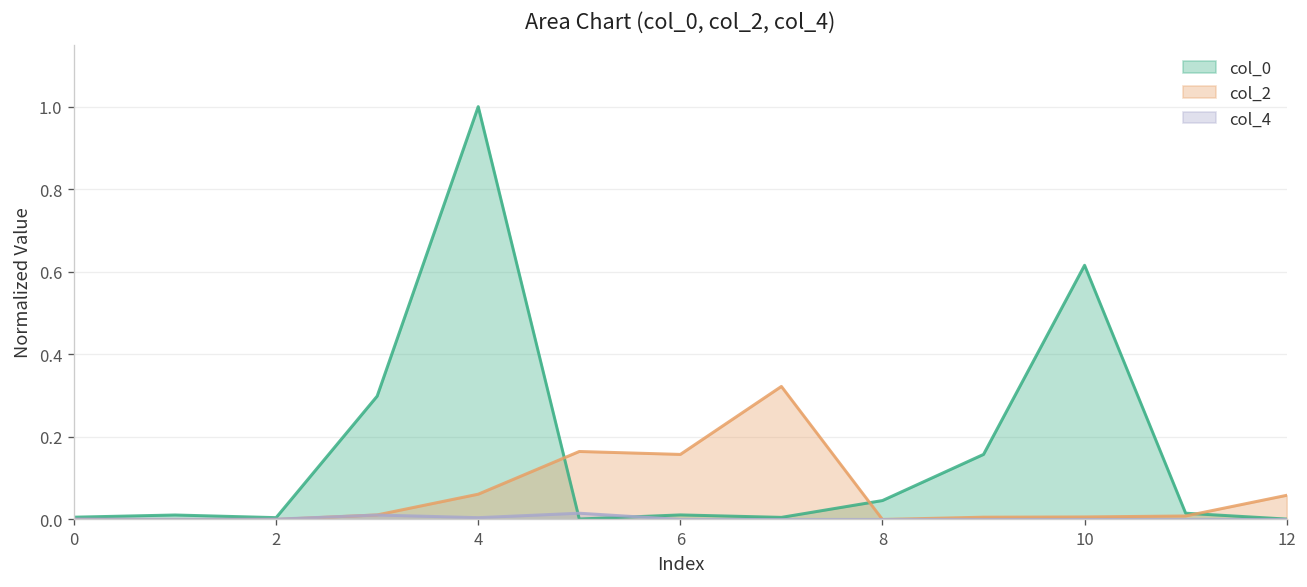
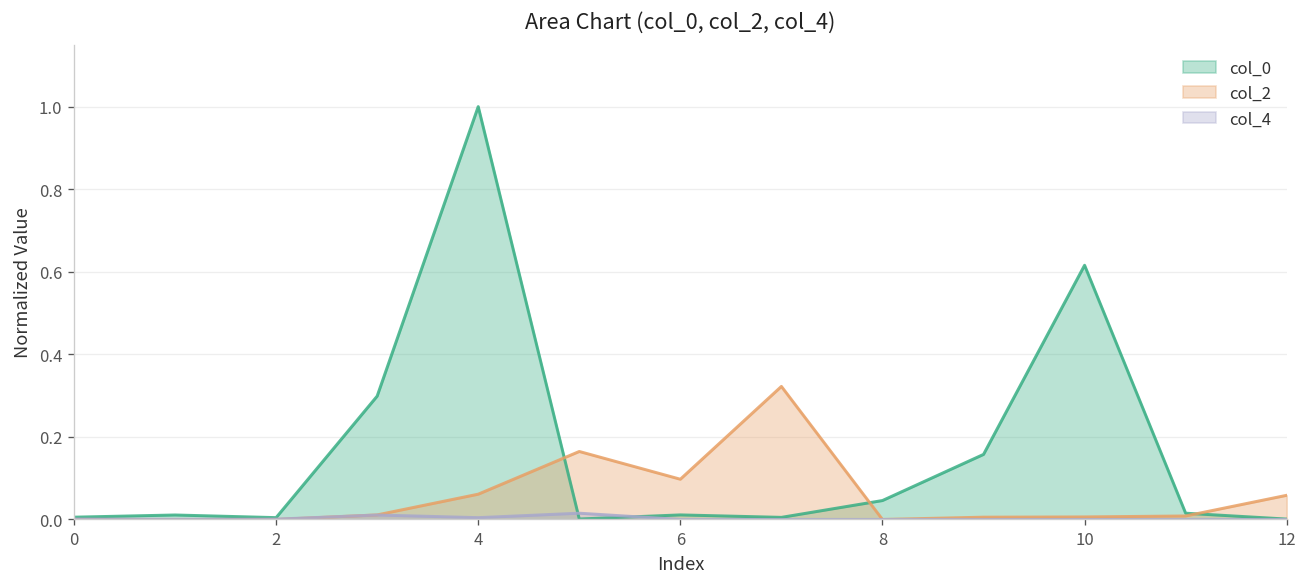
col_2, 6: 0.16 -> 0.10
